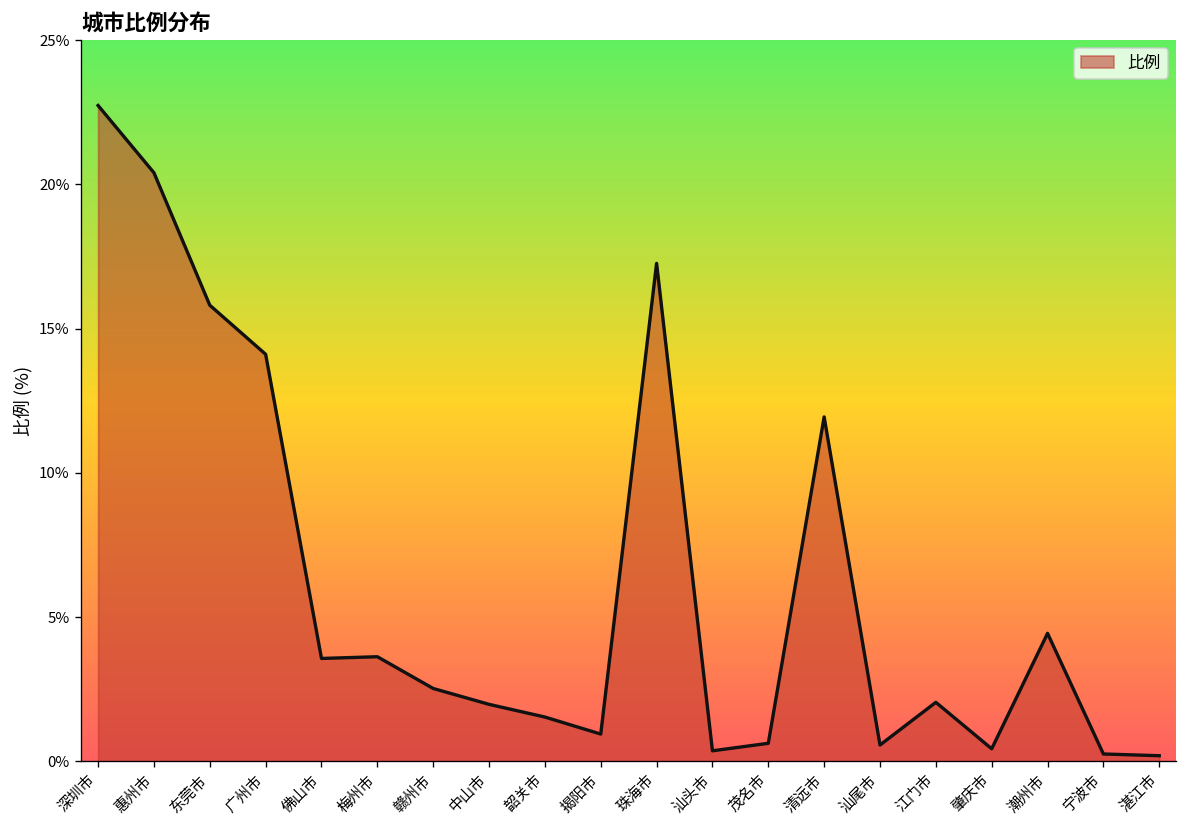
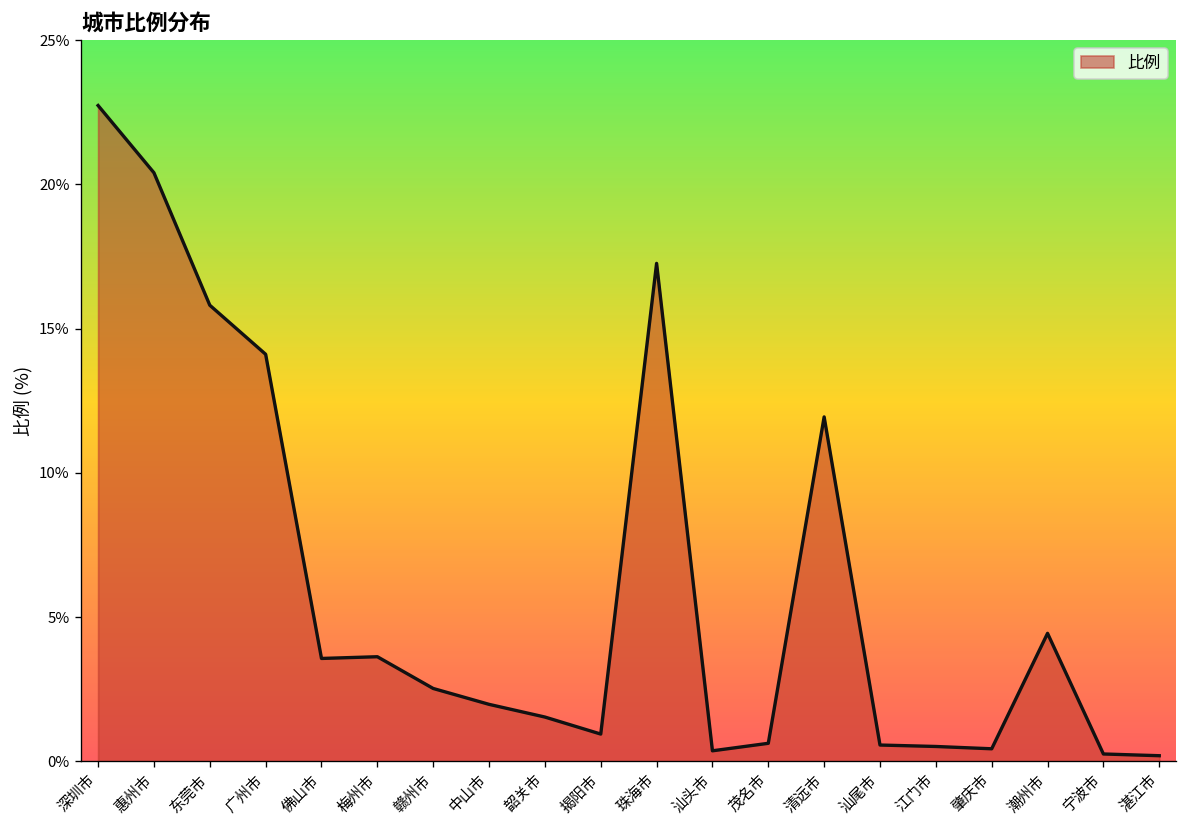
江门市: 2.1% -> 0.5%
